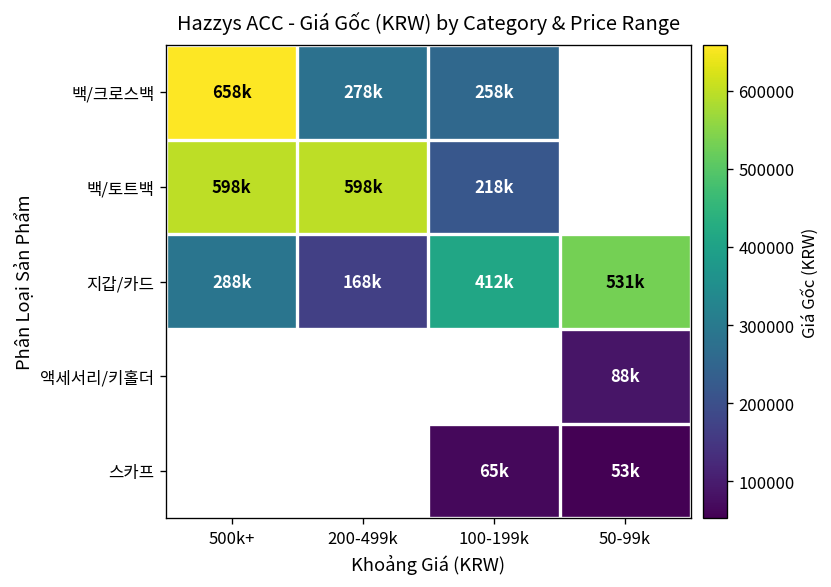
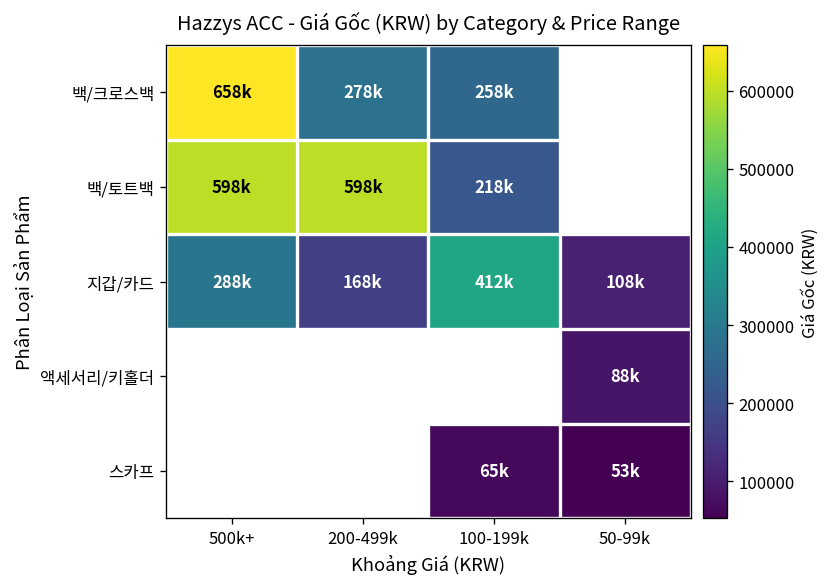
지갑/카드, 50-99k: 531k -> 108k
